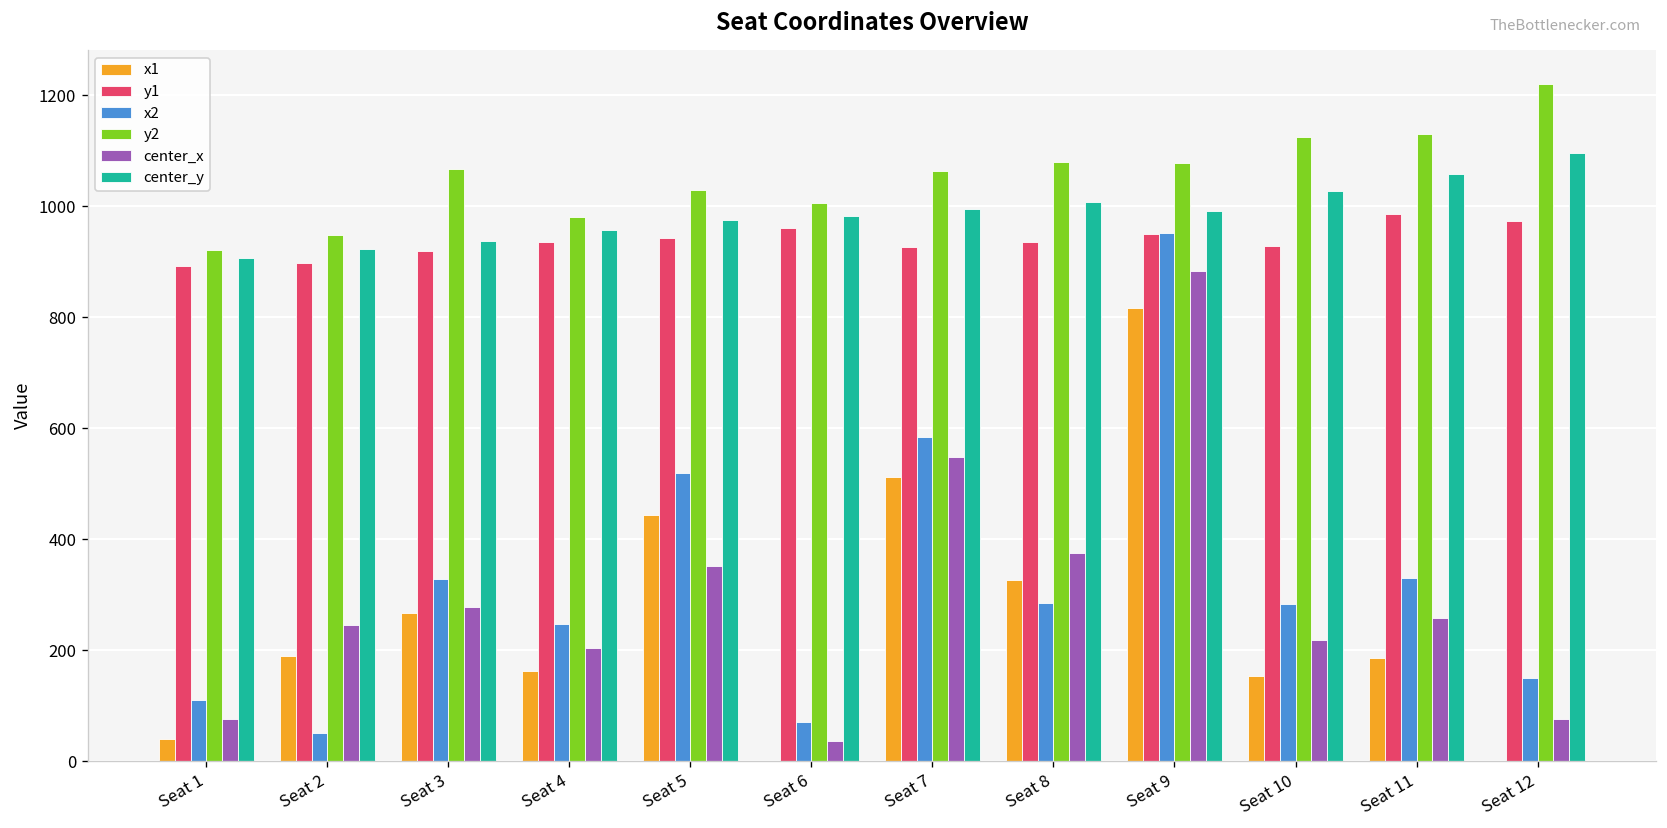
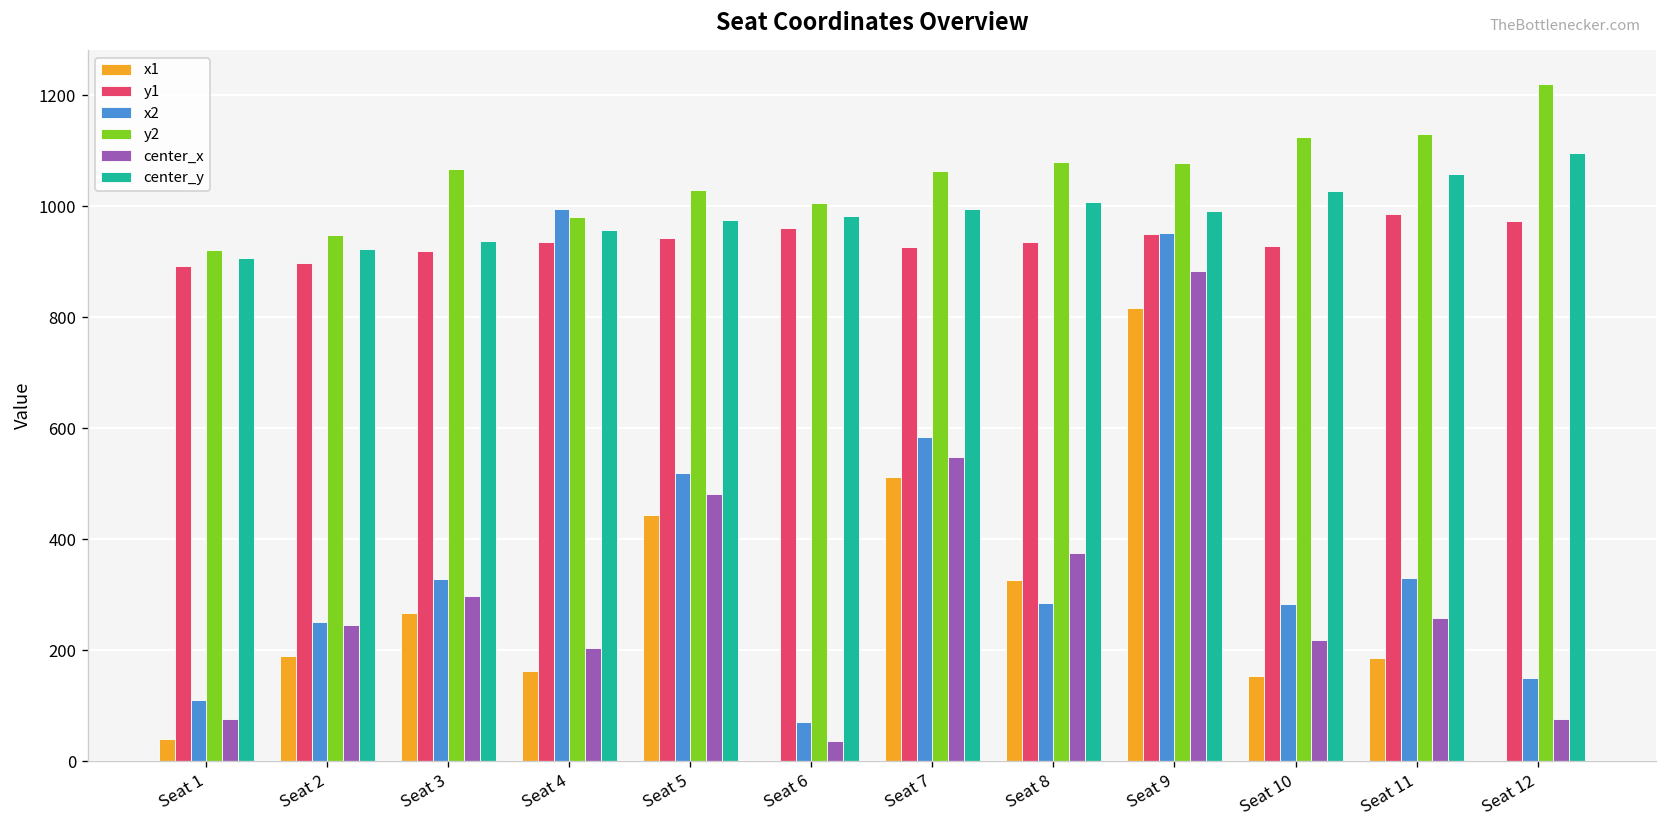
x2, Seat 2: 50 -> 250
center_x, Seat 3: 280 -> 300
x2, Seat 4: 250 -> 1000
center_x, Seat 5: 350 -> 480
